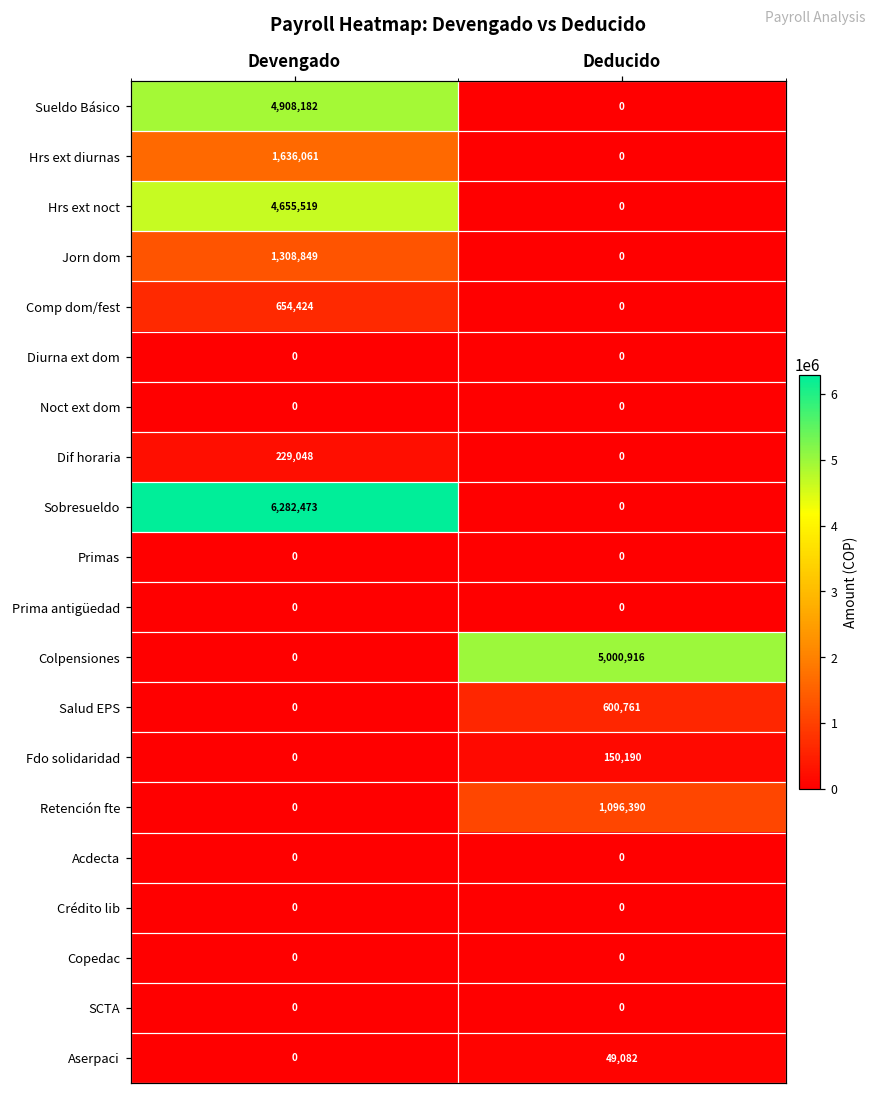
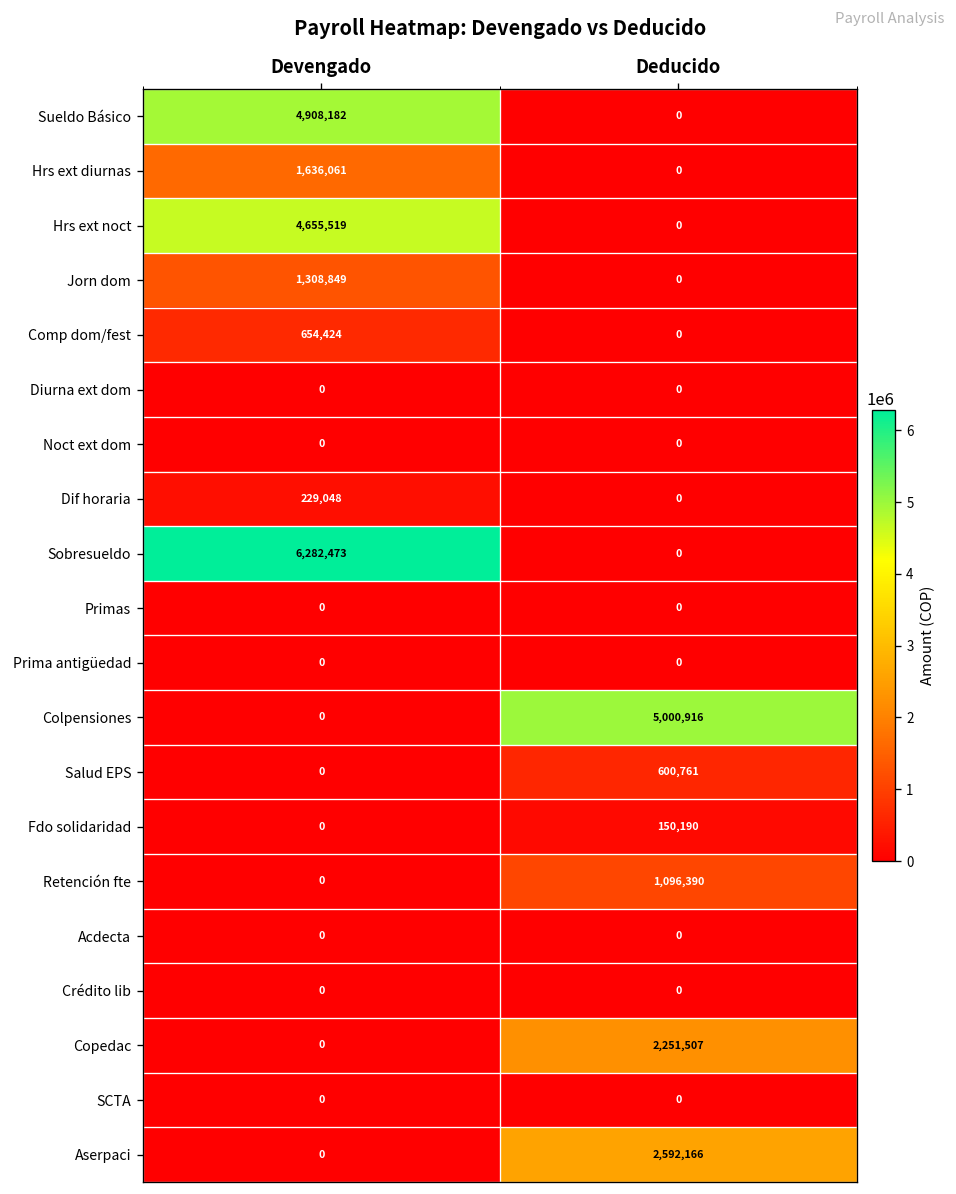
Copedac, Deducido: 0 -> 2,251,507
Aserpaci, Deducido: 49,082 -> 2,592,166
